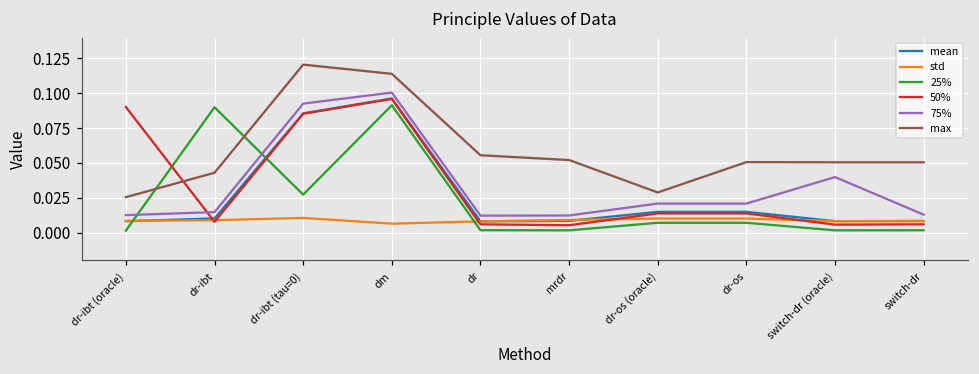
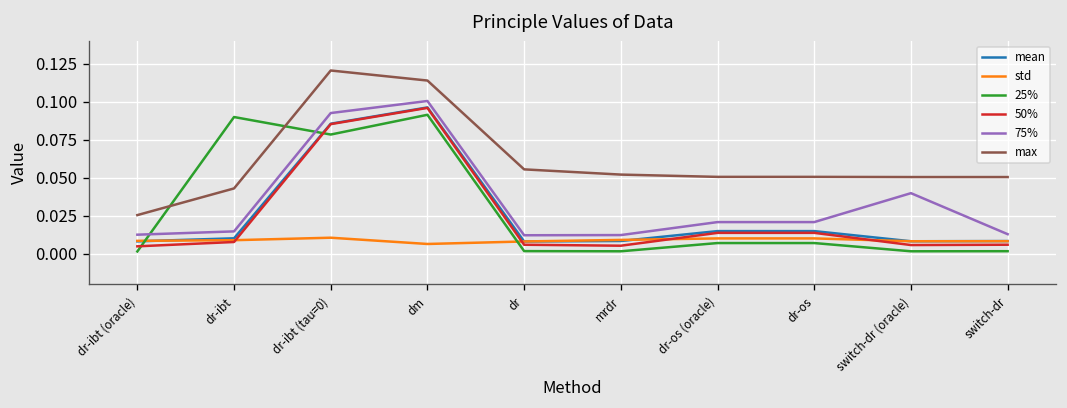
50%, dr-ibt (oracle): 0.090 -> 0.005
25%, dr-ibt (tau=0): 0.027 -> 0.078
max, dr-os (oracle): 0.029 -> 0.051
